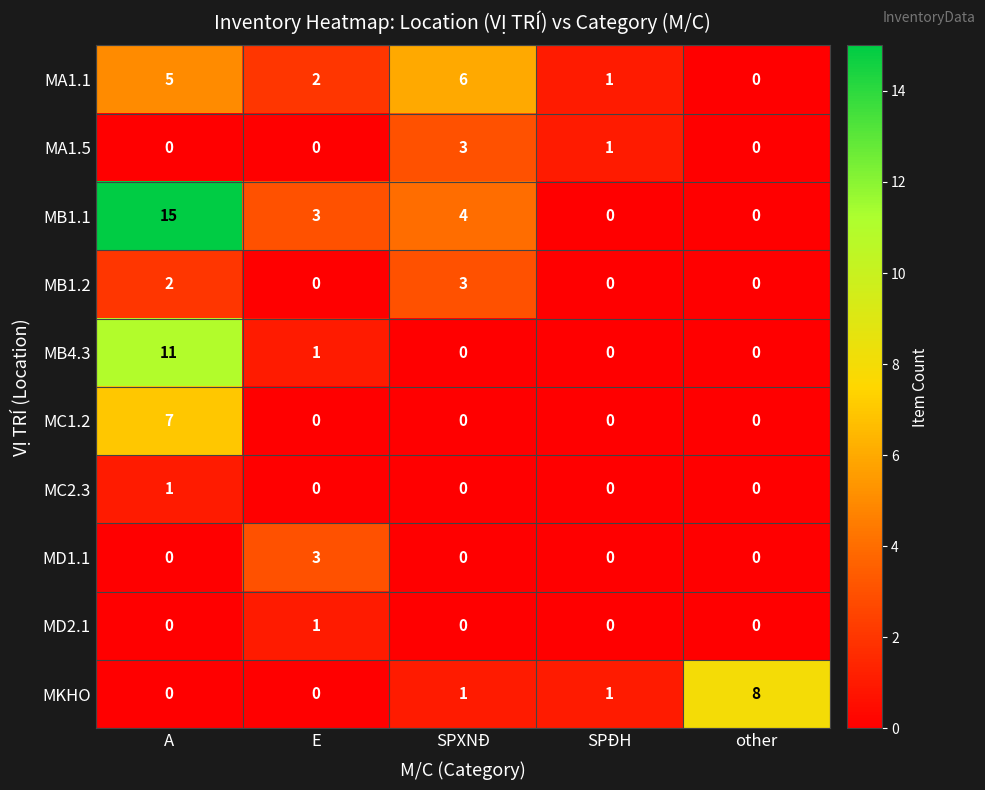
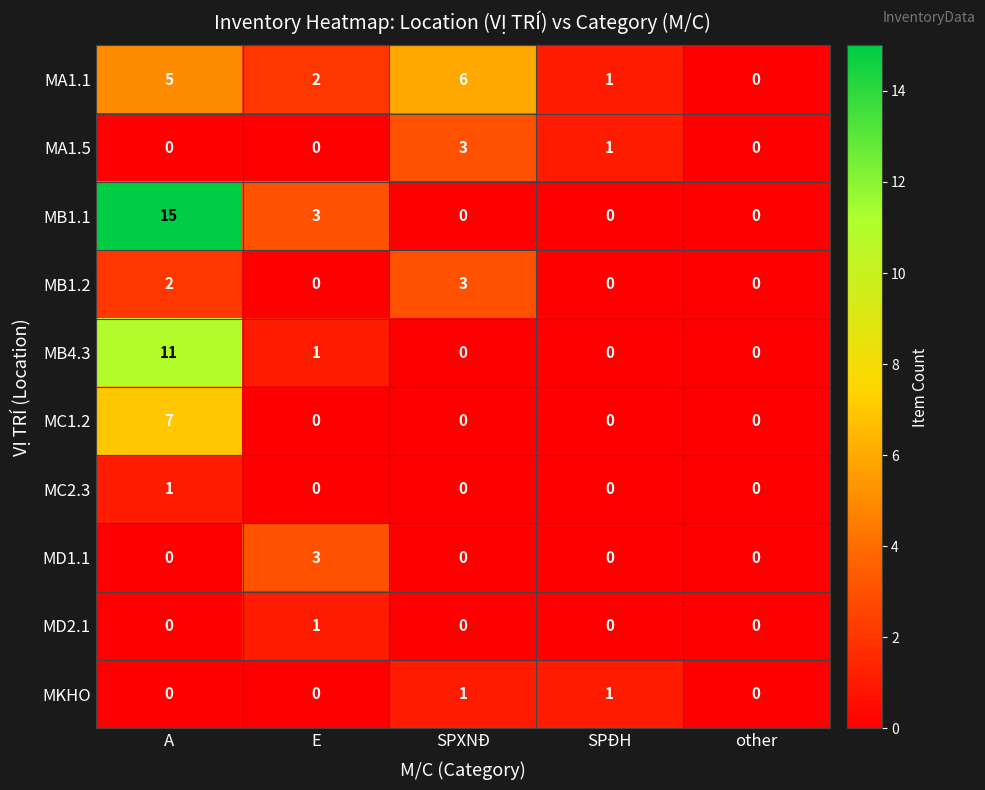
MB1.1, SPXNĐ: 4 -> 0
MKHO, other: 8 -> 0
